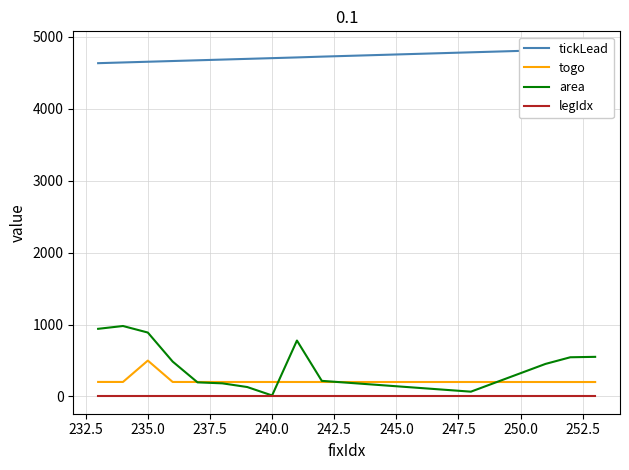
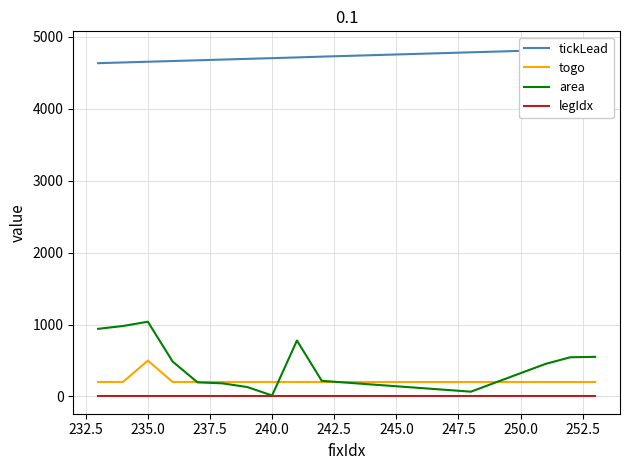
area, 235.0: 900 -> 1000
